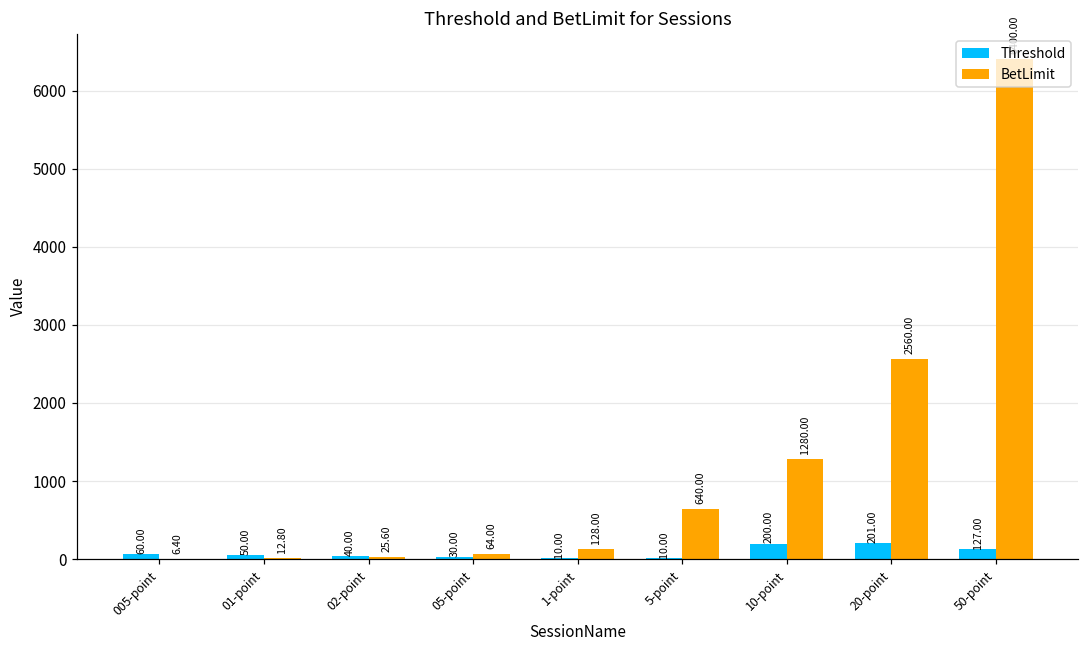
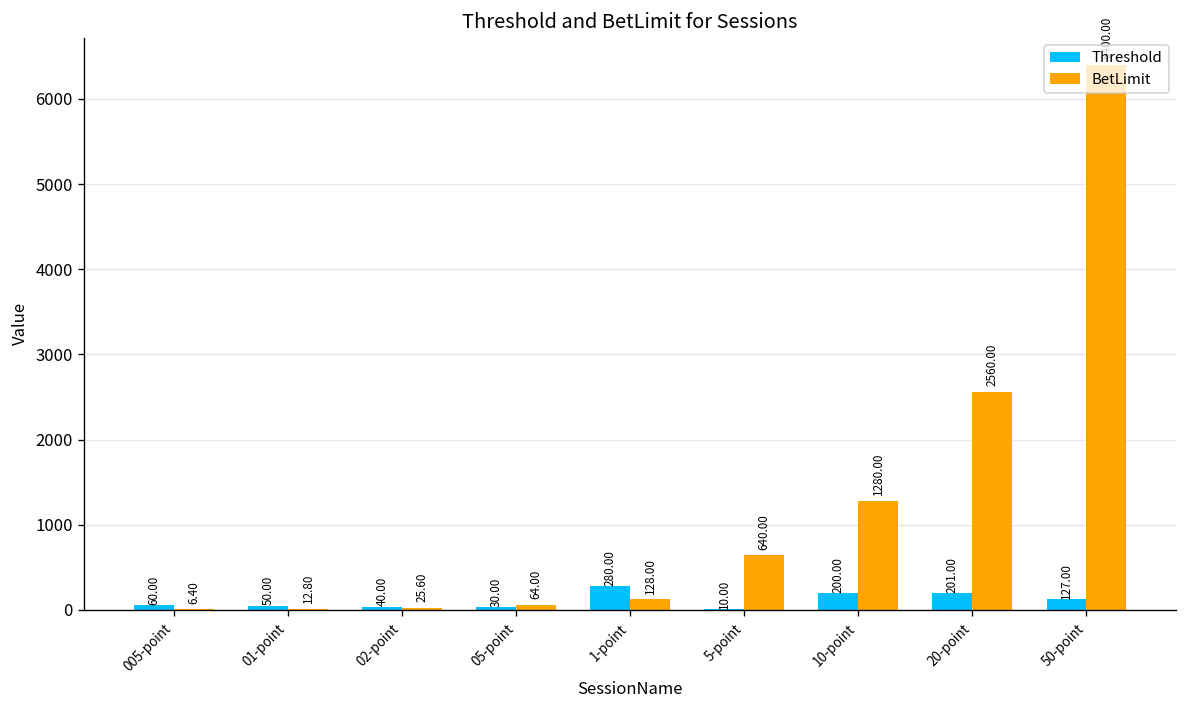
Threshold, 1-point: 10.00 -> 280.00
